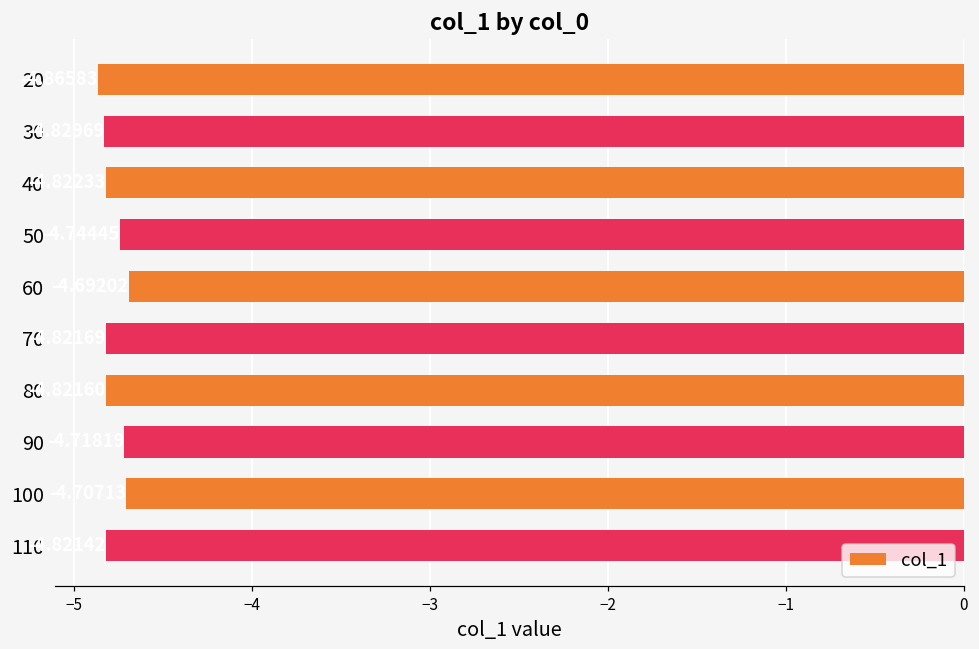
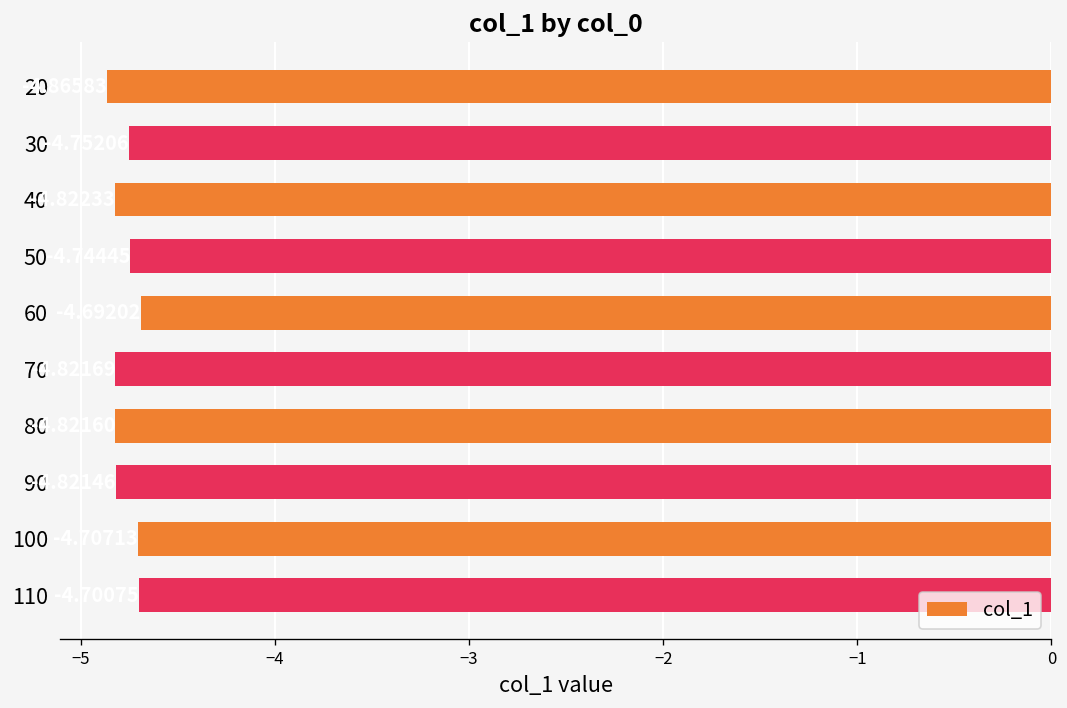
30: -4.83 -> -4.75
90: -4.72 -> -4.82
110: -4.82 -> -4.70
